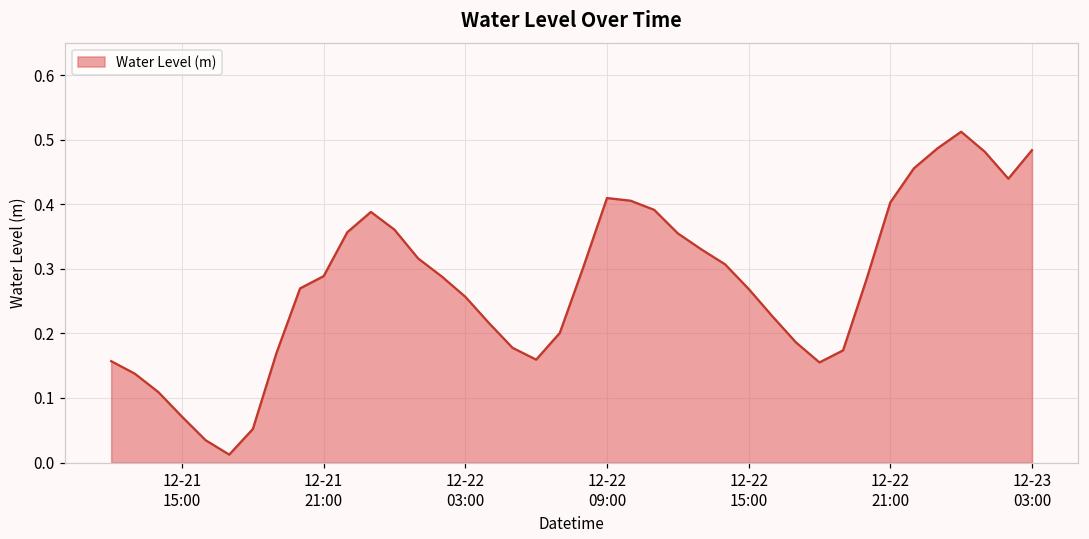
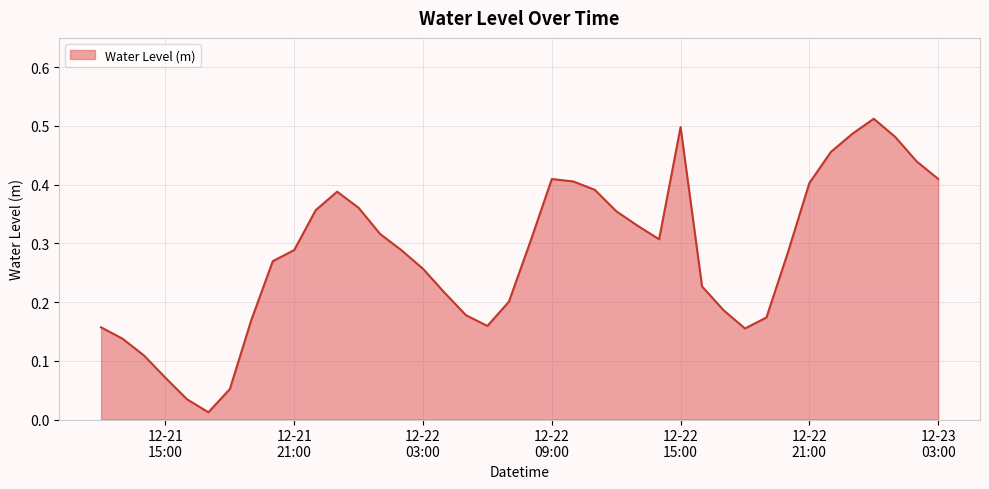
12-22 15:00: 0.27 -> 0.50
12-23 03:00: 0.48 -> 0.41
